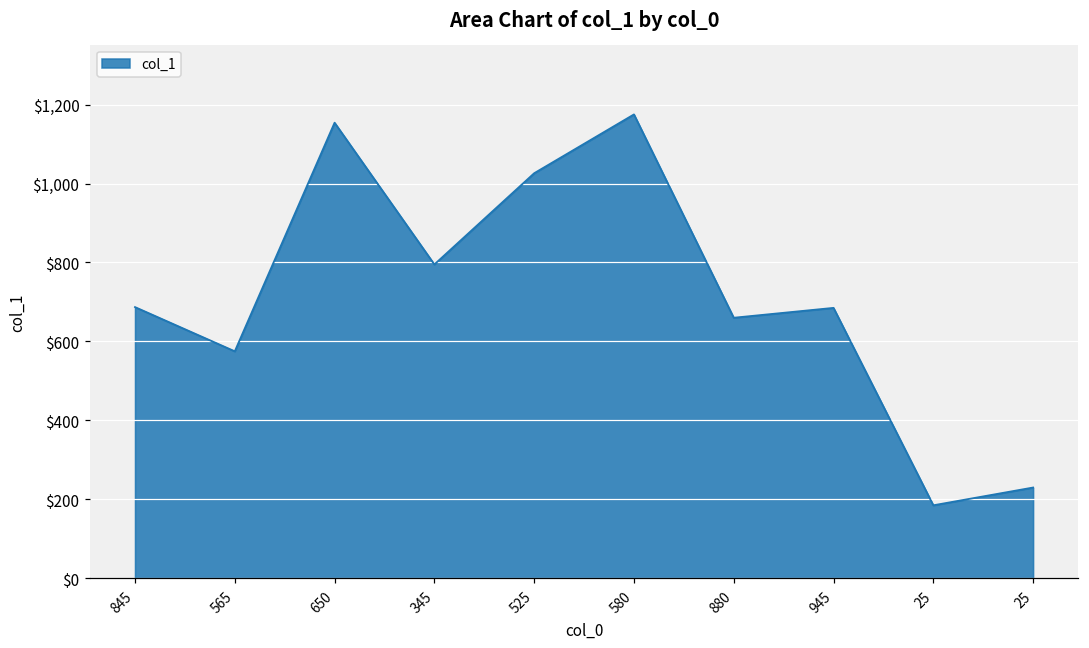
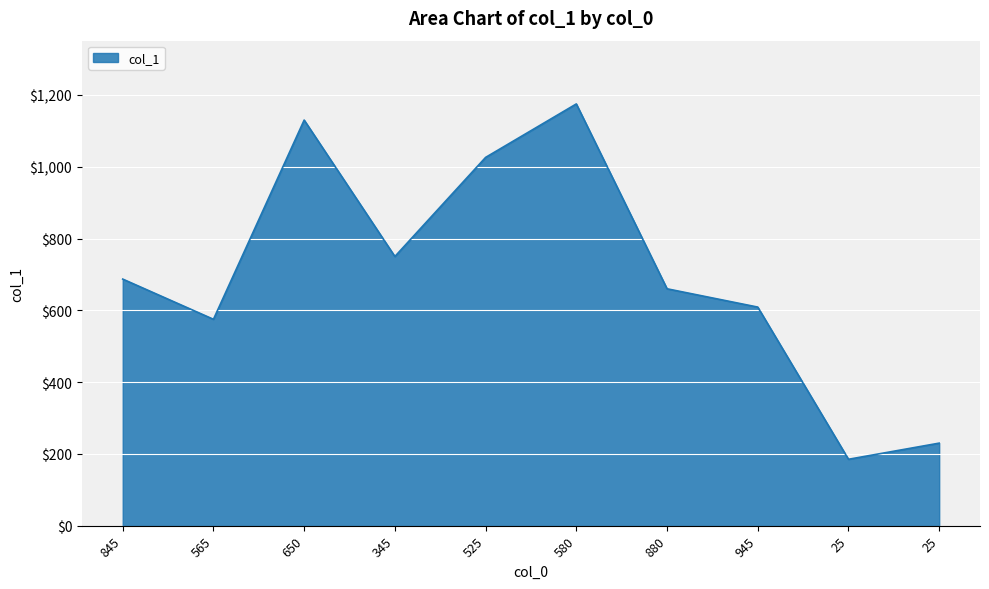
650: $1,150 -> $1,130
345: $800 -> $750
945: $690 -> $610
